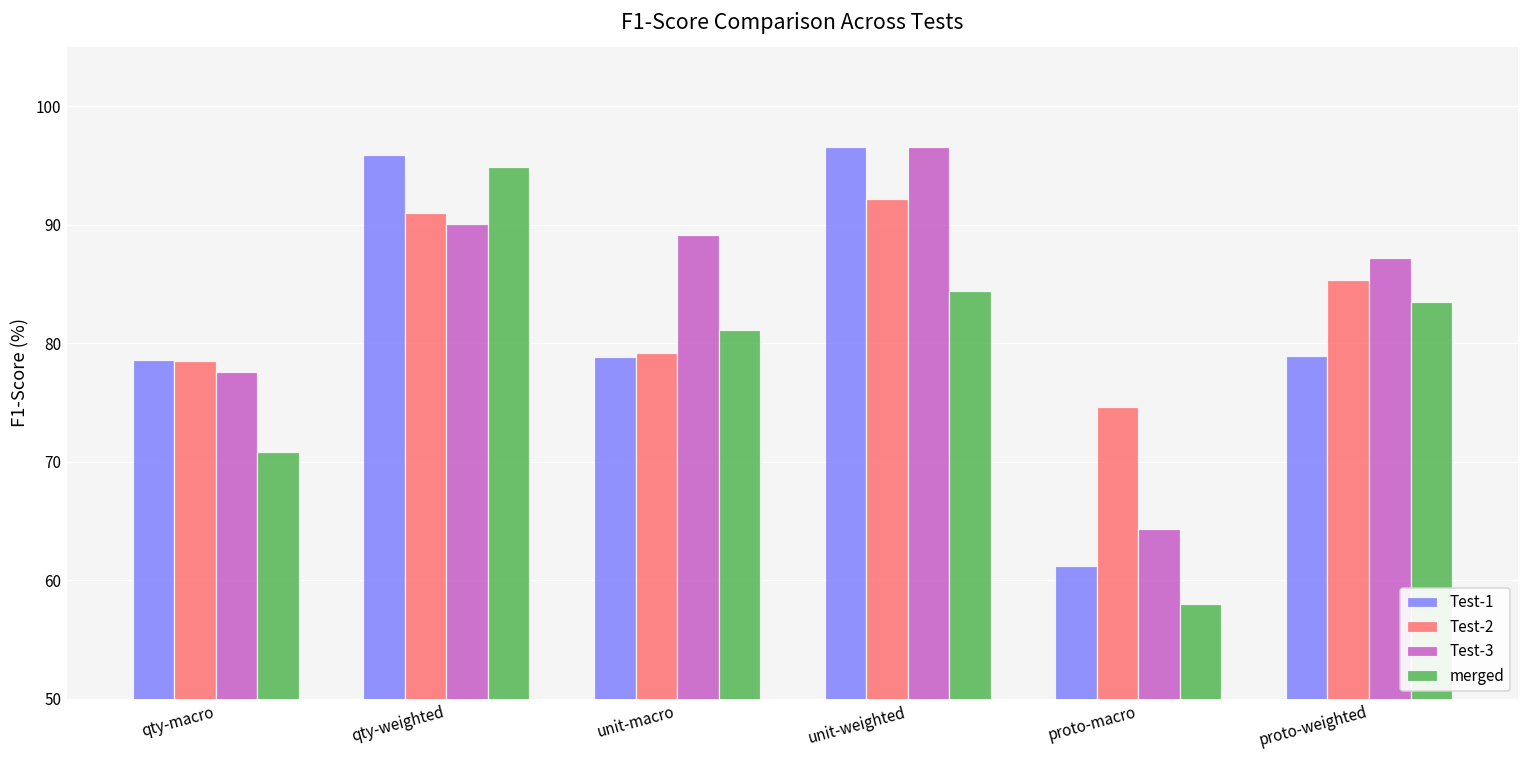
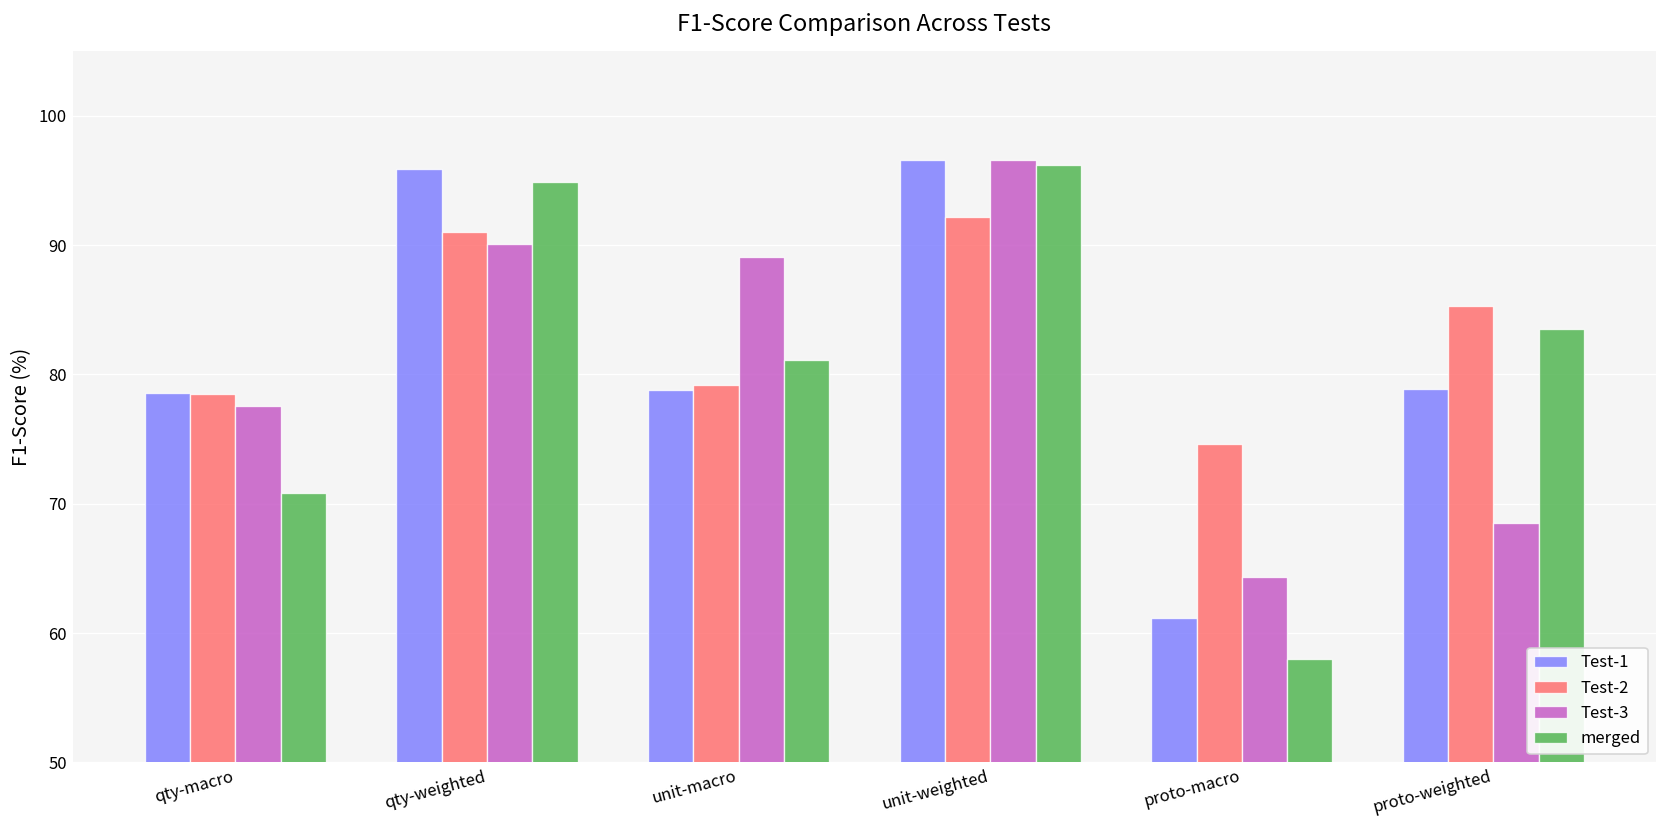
merged, unit-weighted: 84.4 -> 96.2
Test-3, proto-weighted: 87.2 -> 68.5
